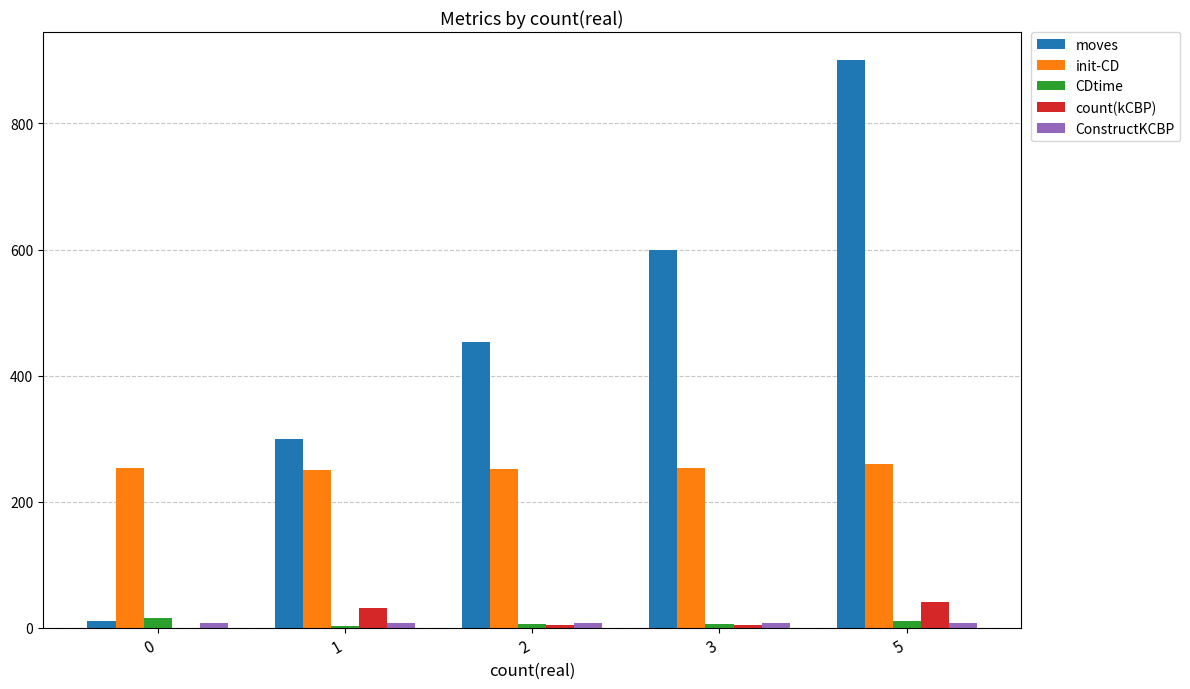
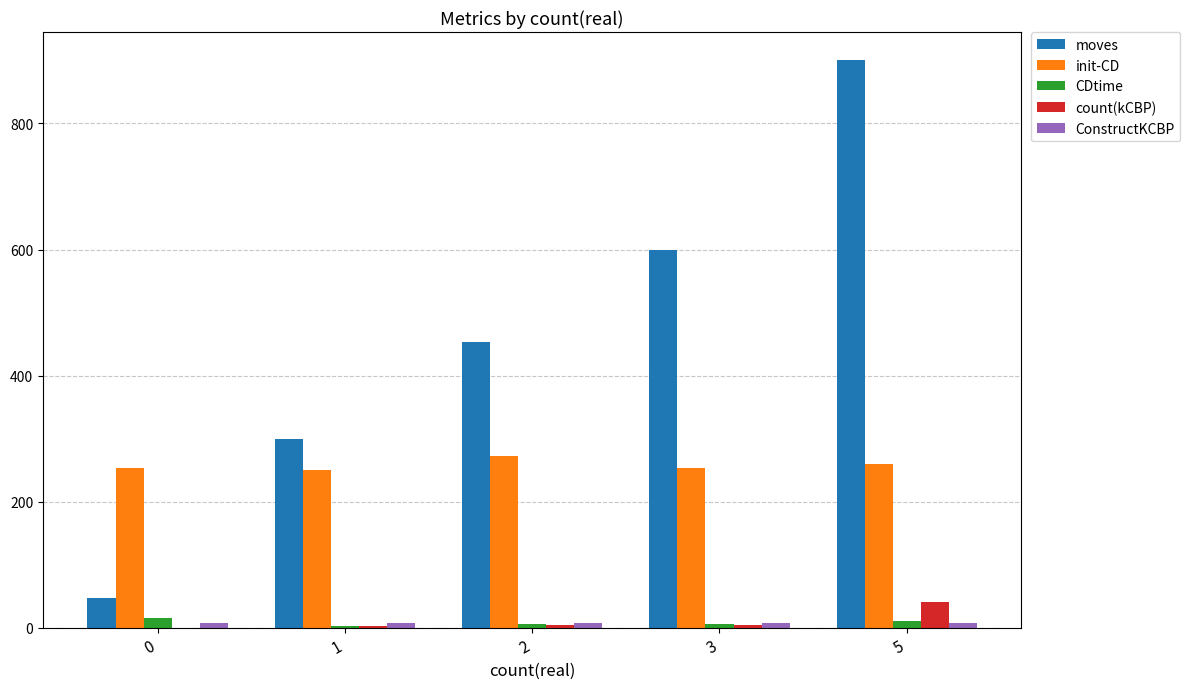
moves, 0: 10 -> 50
count(kCBP), 1: 30 -> 0
init-CD, 2: 250 -> 270
